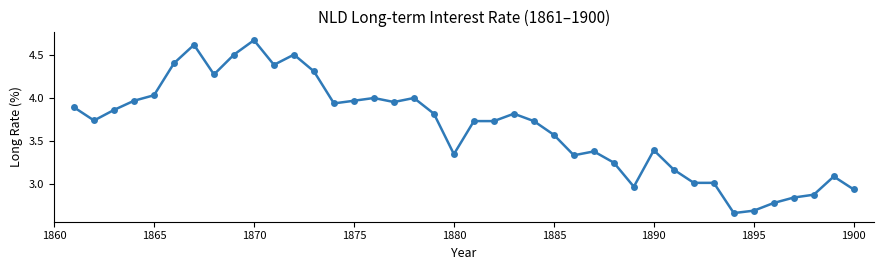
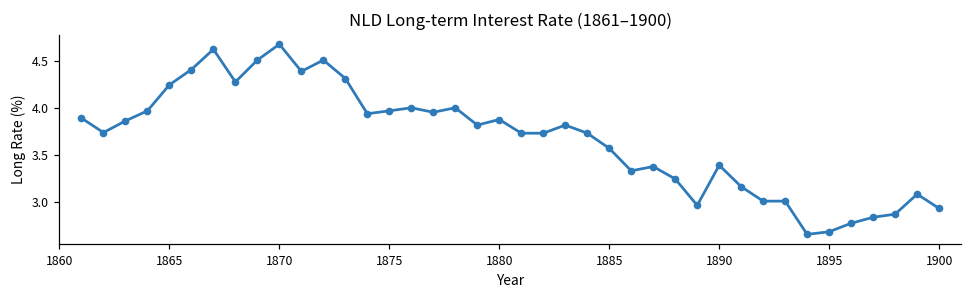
1865: 4.0 -> 4.2
1880: 3.3 -> 3.9
